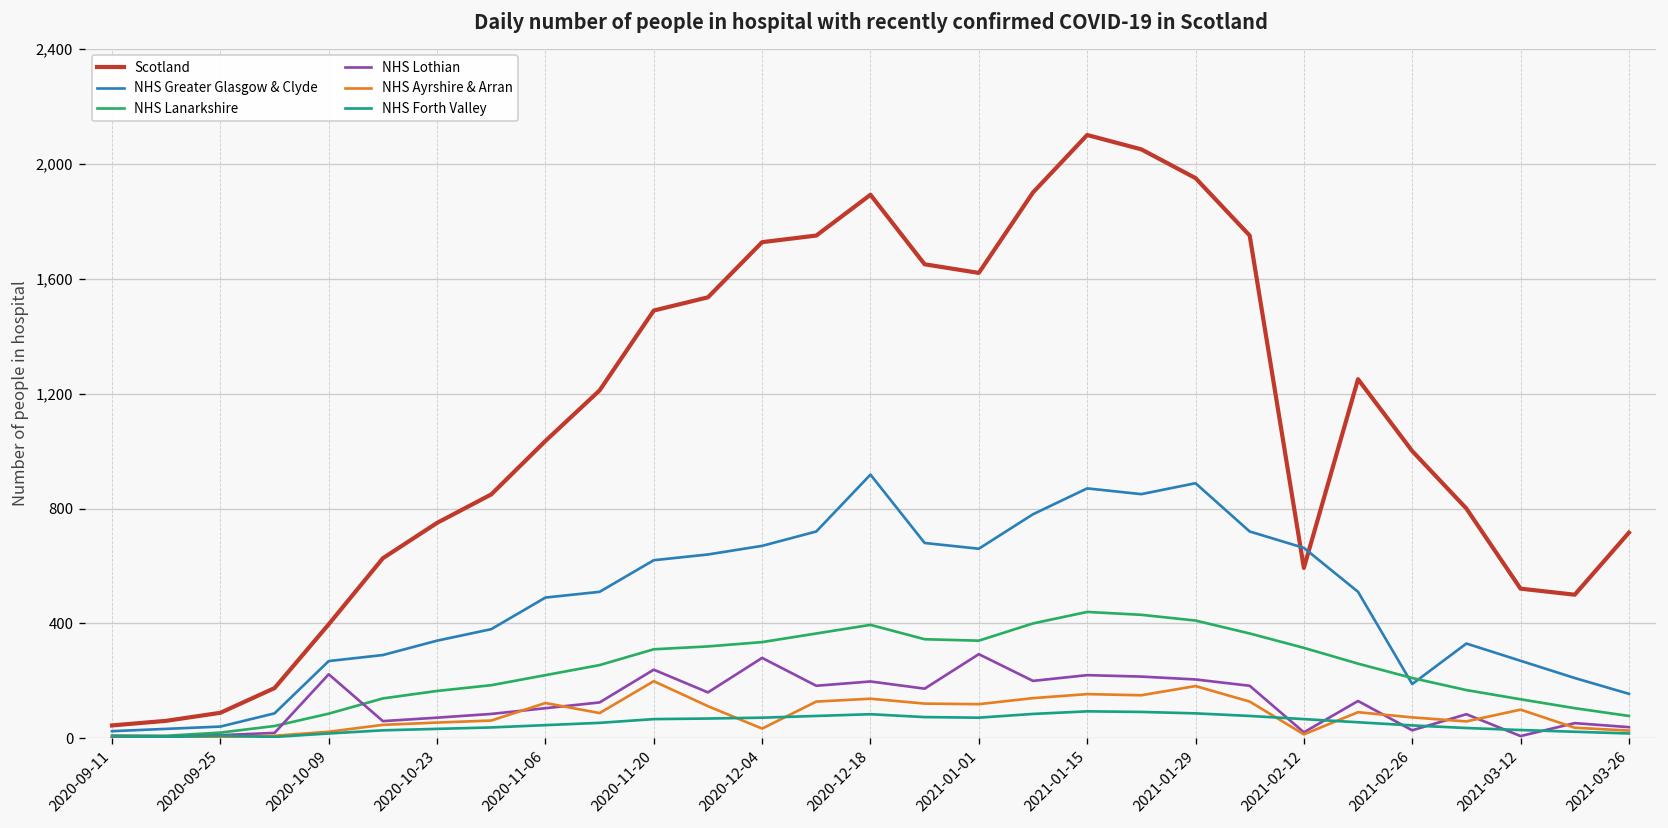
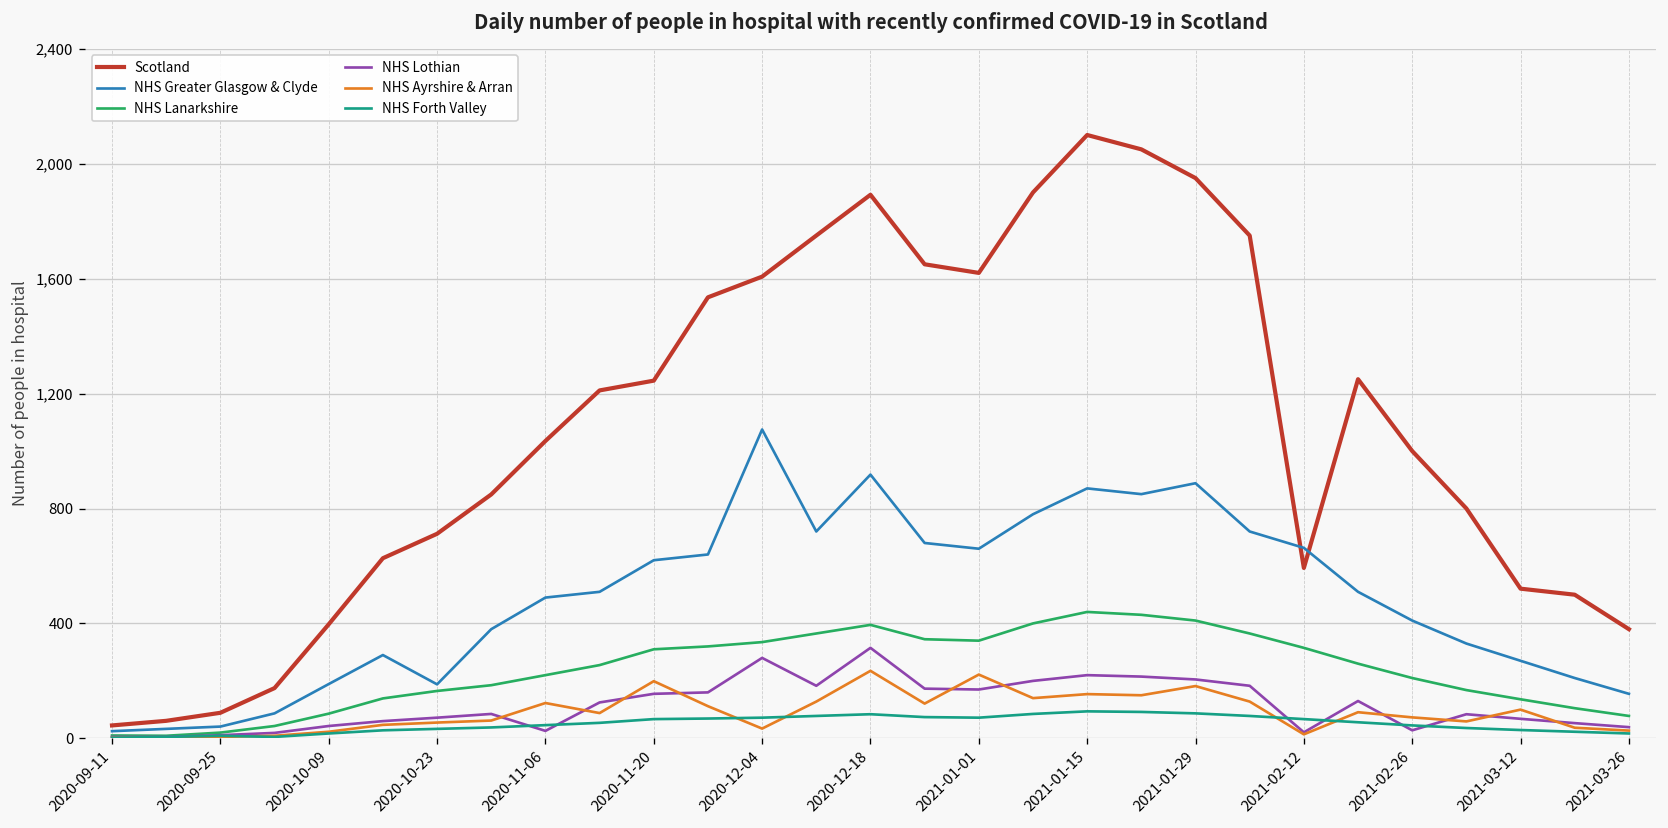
NHS Greater Glasgow & Clyde, 2020-10-09: 270 -> 190
NHS Lothian, 2020-10-09: 220 -> 40
Scotland, 2020-10-23: 750 -> 710
NHS Greater Glasgow & Clyde, 2020-10-23: 340 -> 190
NHS Lothian, 2020-11-06: 110 -> 30
Scotland, 2020-11-20: 1,490 -> 1,250
NHS Lothian, 2020-11-20: 240 -> 160
Scotland, 2020-12-04: 1,730 -> 1,610
NHS Greater Glasgow & Clyde, 2020-12-04: 670 -> 1,080
NHS Lothian, 2020-12-18: 200 -> 320
NHS Ayrshire & Arran, 2020-12-18: 140 -> 240
NHS Lothian, 2021-01-01: 290 -> 170
NHS Ayrshire & Arran, 2021-01-01: 120 -> 220
NHS Greater Glasgow & Clyde, 2021-02-26: 190 -> 410
NHS Lothian, 2021-03-12: 10 -> 70
Scotland, 2021-03-26: 720 -> 380
